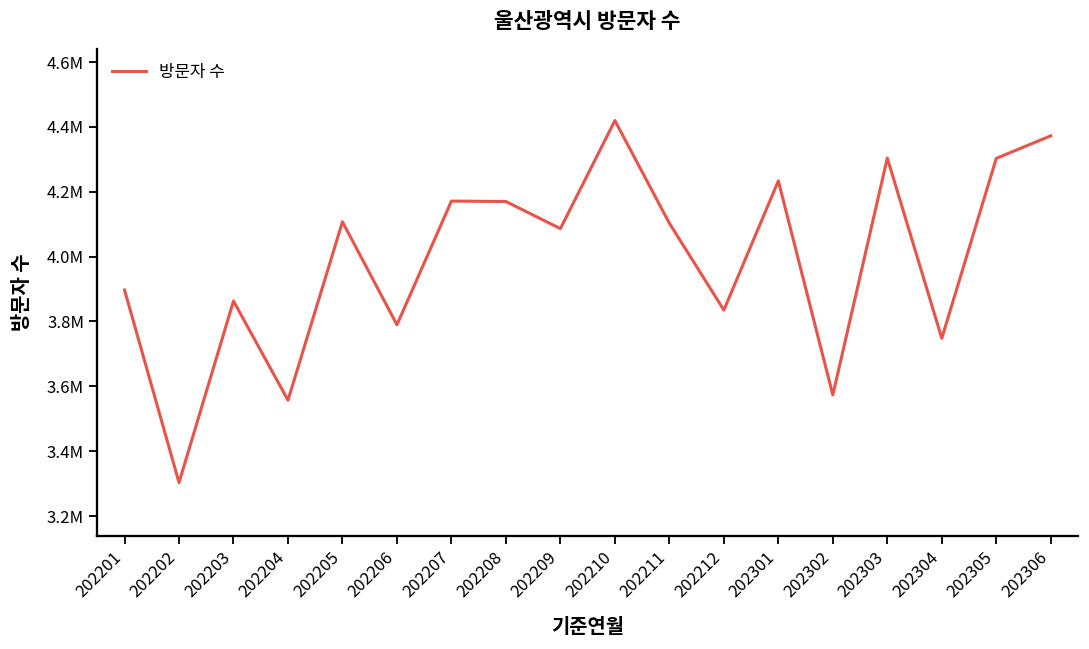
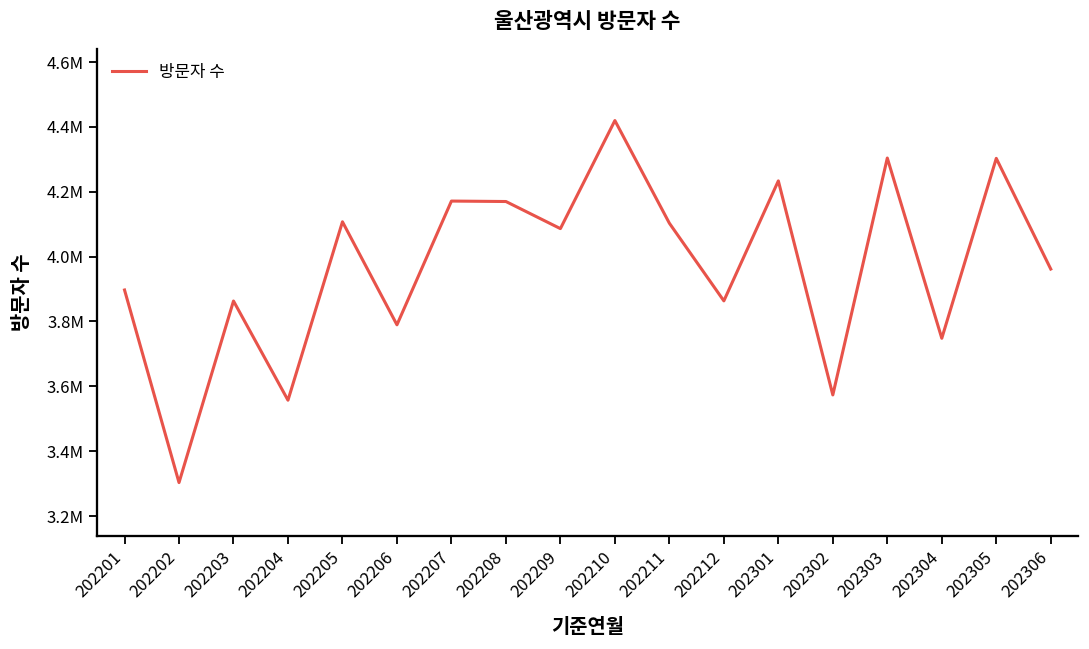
202212: 3840000 -> 3860000
202306: 4370000 -> 3960000
